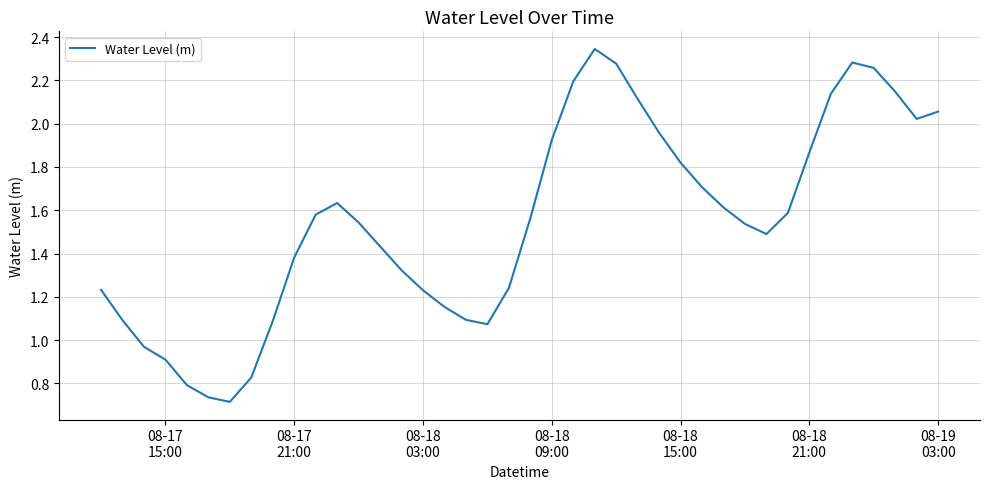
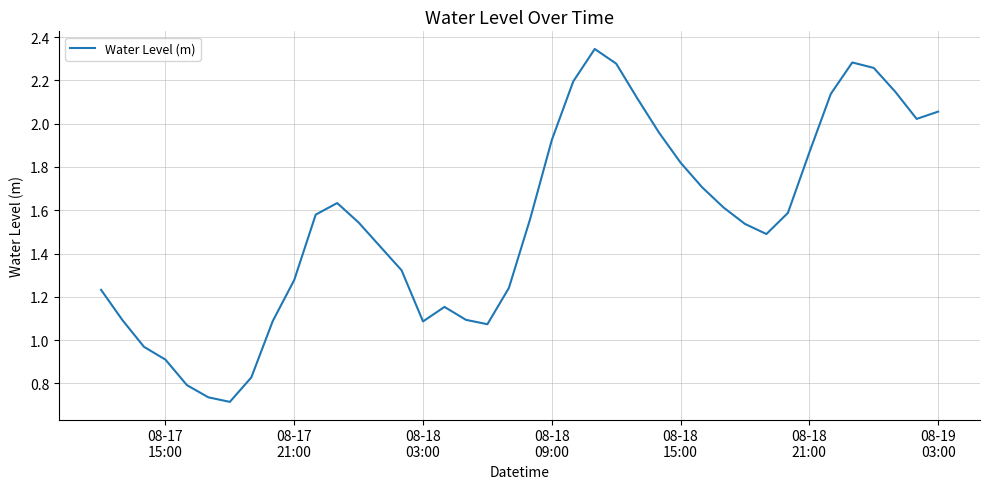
08-17 21:00: 1.38 -> 1.28
08-18 03:00: 1.23 -> 1.09
